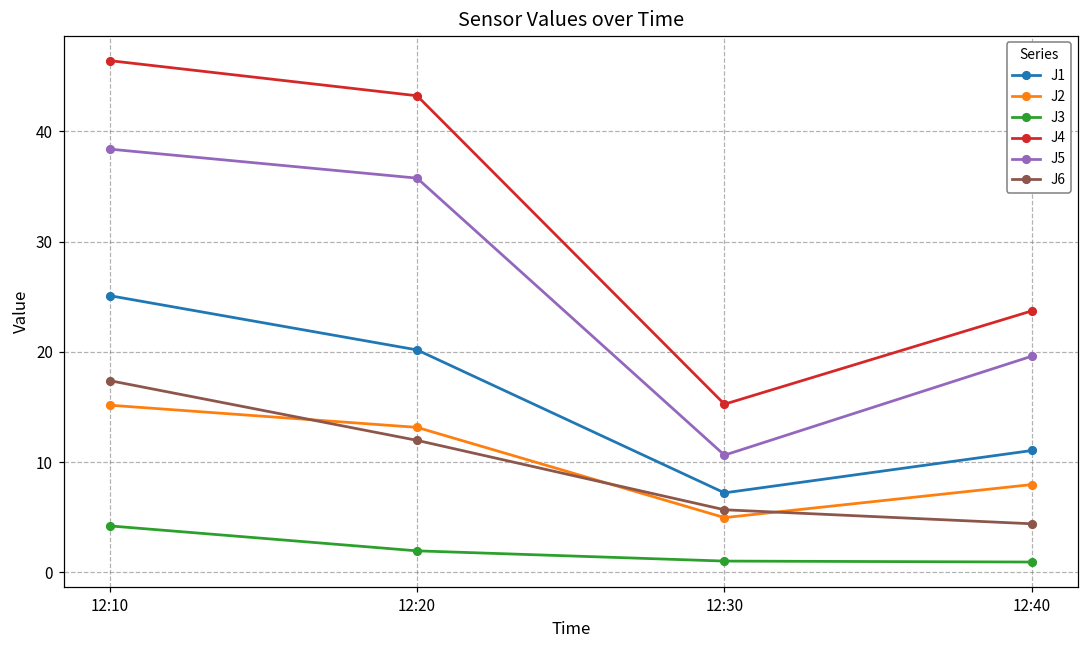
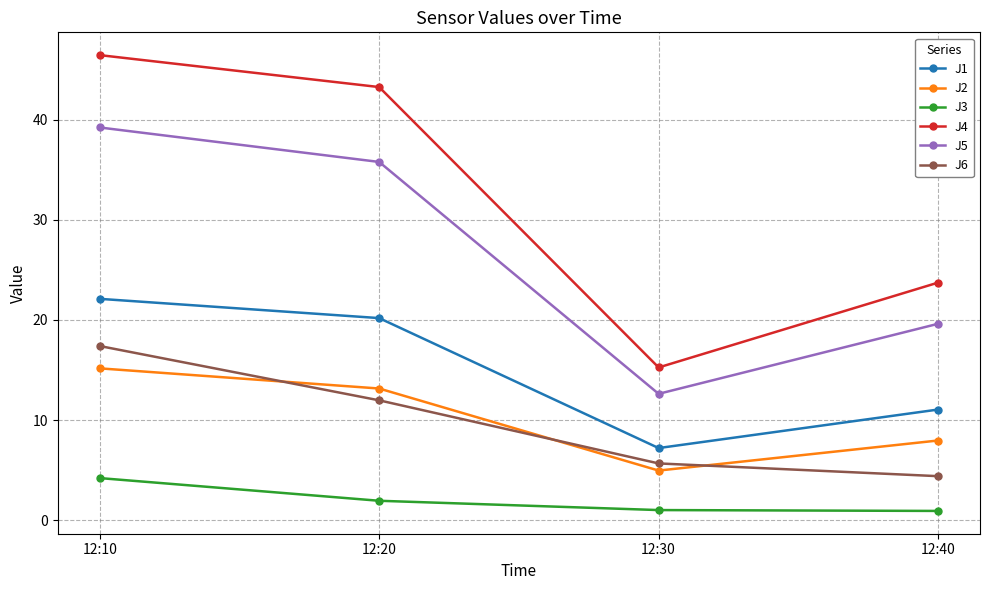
J1, 12:10: 25.1 -> 22.1
J5, 12:10: 38.4 -> 39.2
J5, 12:30: 10.6 -> 12.6
